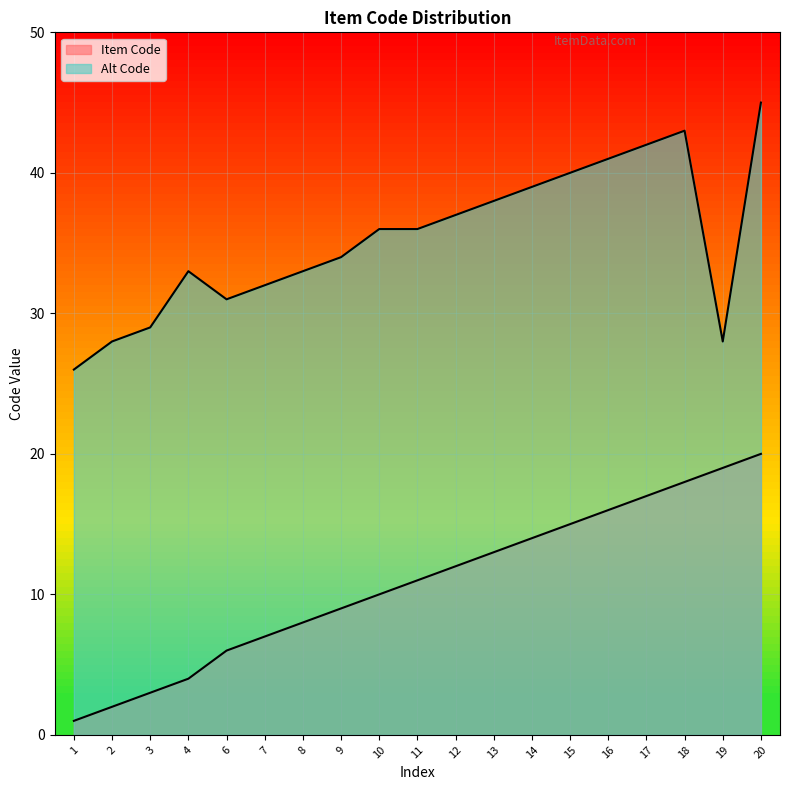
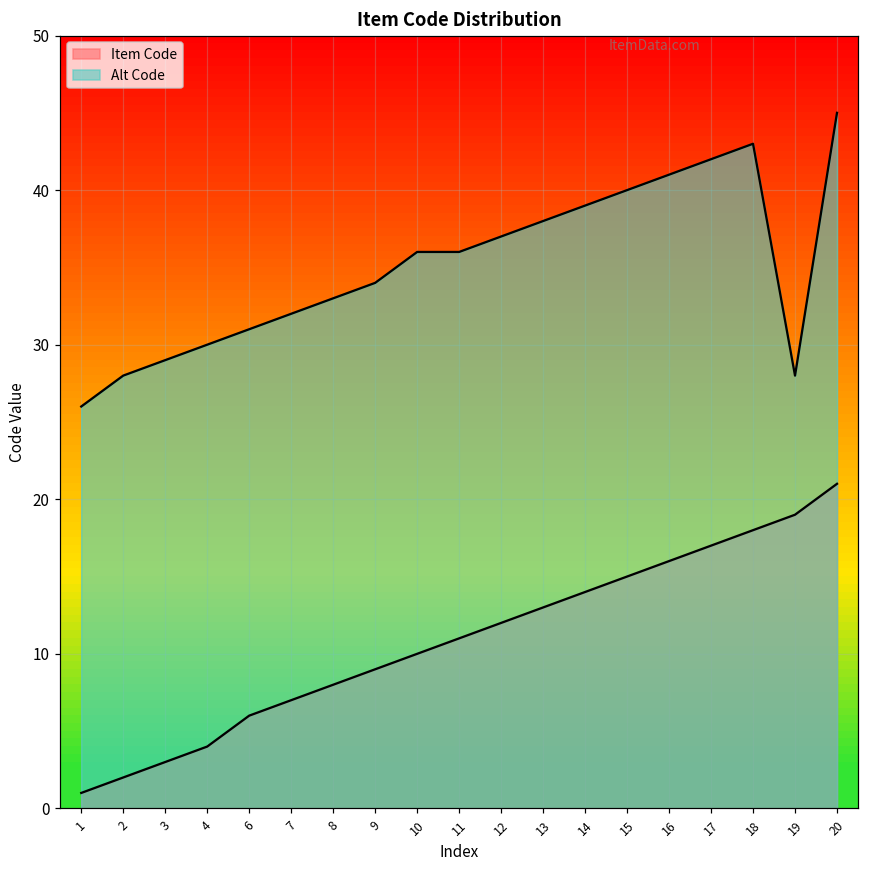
Alt Code, 4: 33 -> 30
Item Code, 20: 20 -> 21
